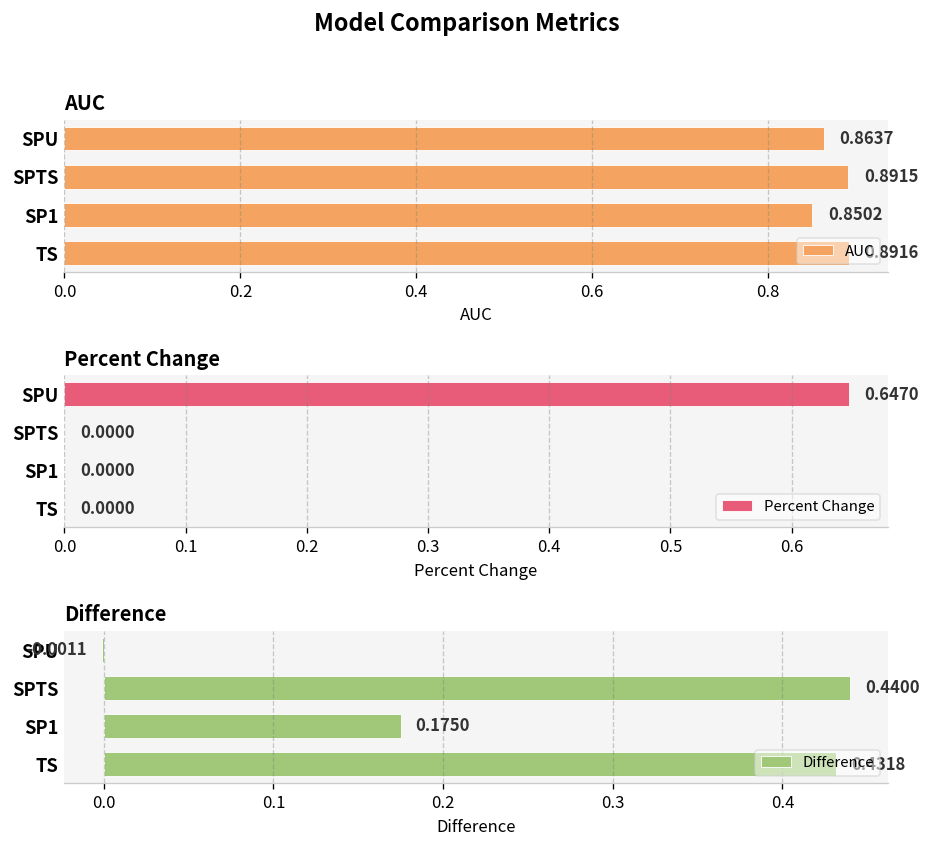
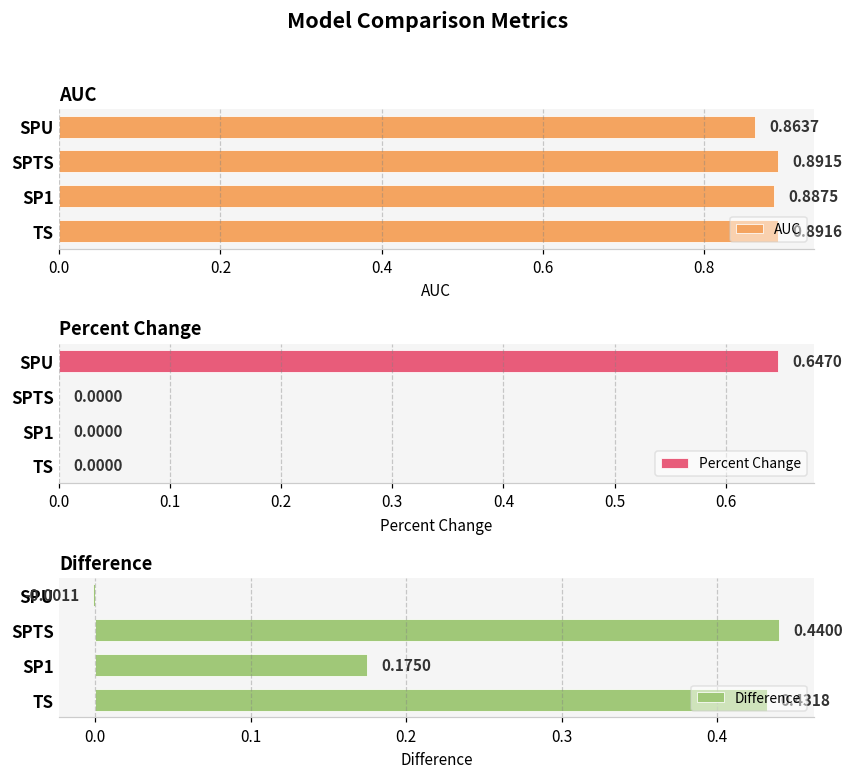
AUC, SP1: 0.8502 -> 0.8875
